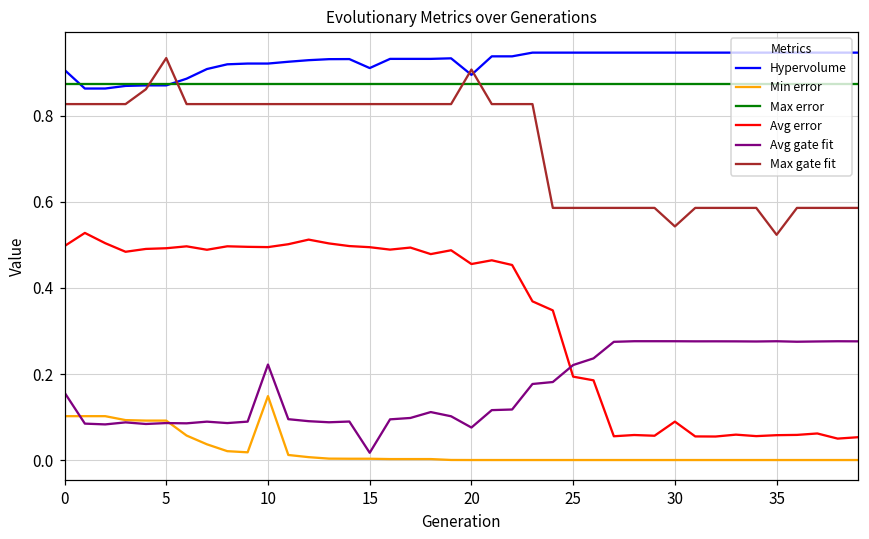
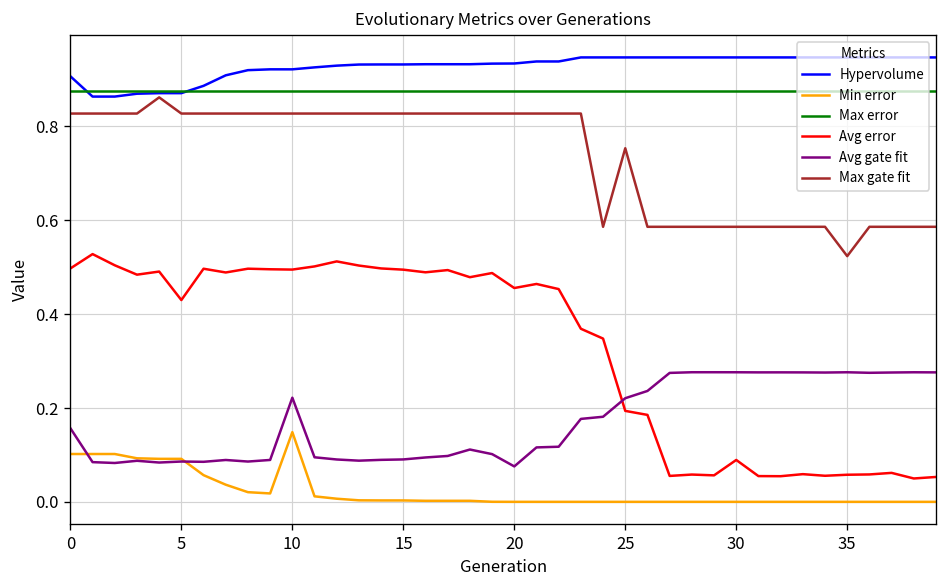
Avg error, 5: 0.49 -> 0.43
Max gate fit, 5: 0.93 -> 0.83
Hypervolume, 15: 0.91 -> 0.93
Avg gate fit, 15: 0.02 -> 0.09
Hypervolume, 20: 0.90 -> 0.93
Max gate fit, 20: 0.91 -> 0.83
Max gate fit, 25: 0.59 -> 0.75
Max gate fit, 30: 0.54 -> 0.59
